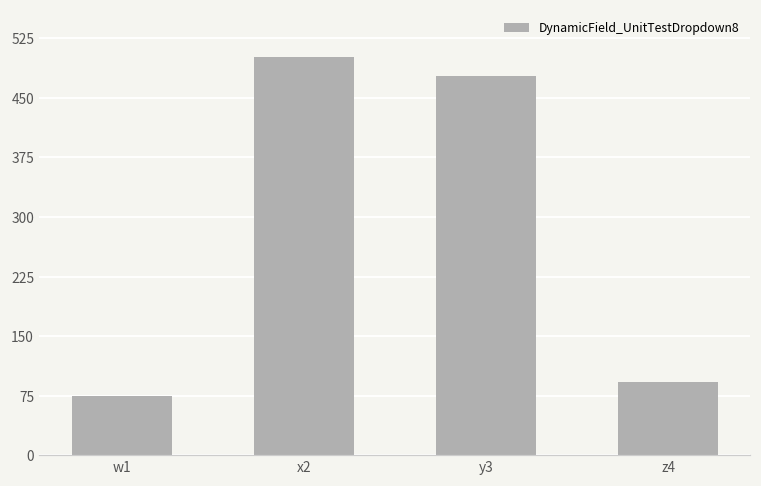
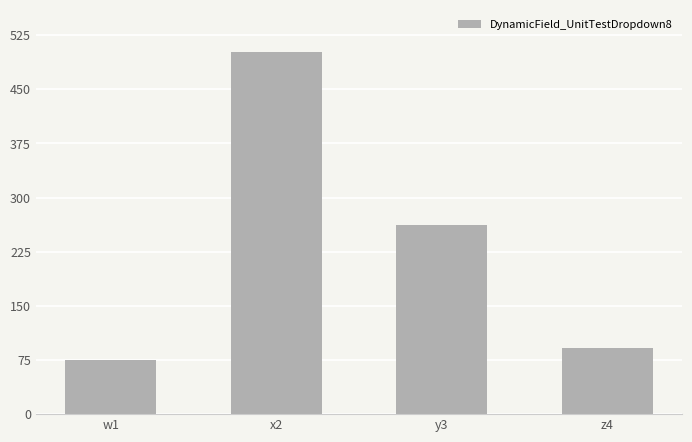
y3: 480 -> 260
